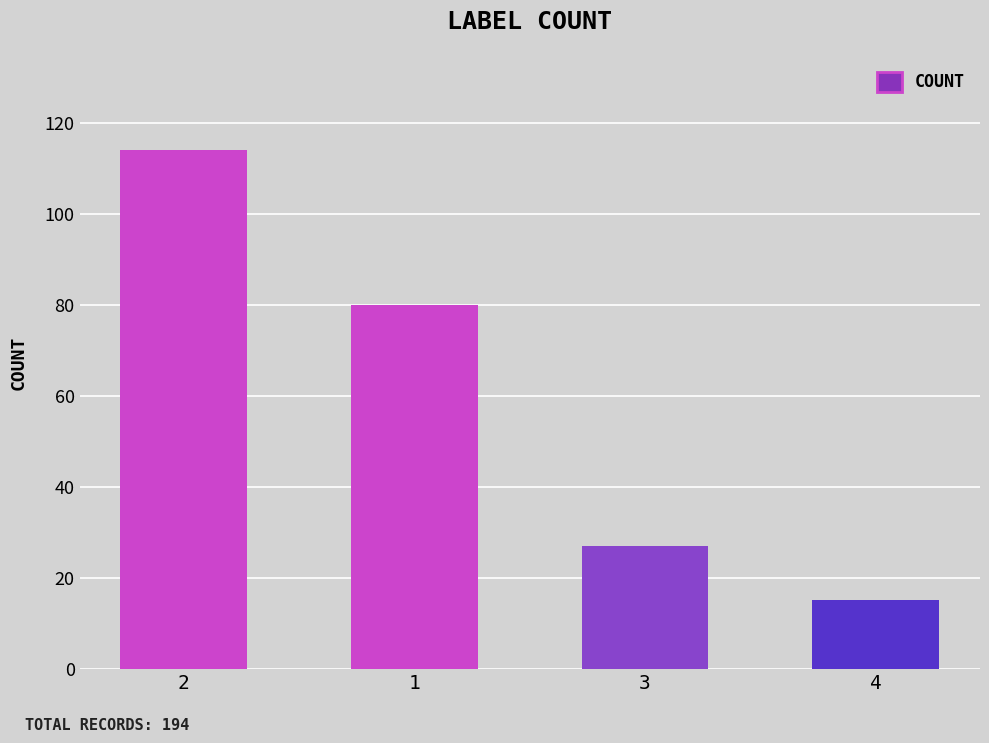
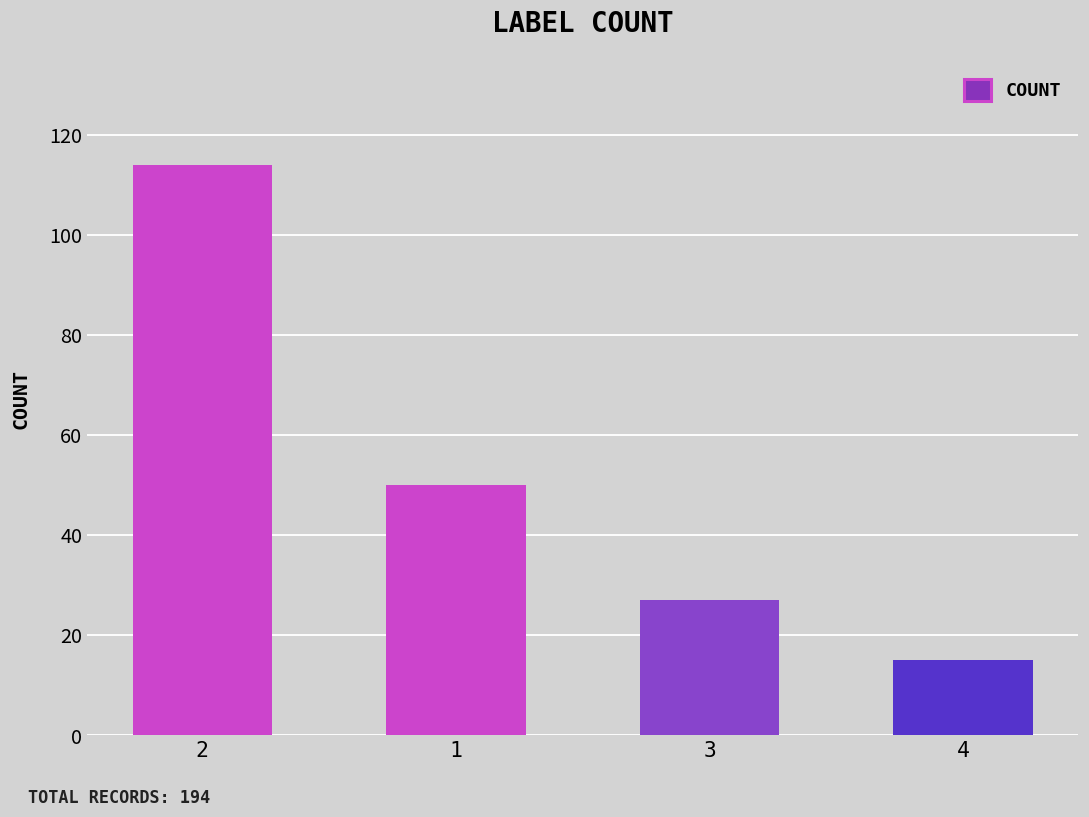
1: 80 -> 50
